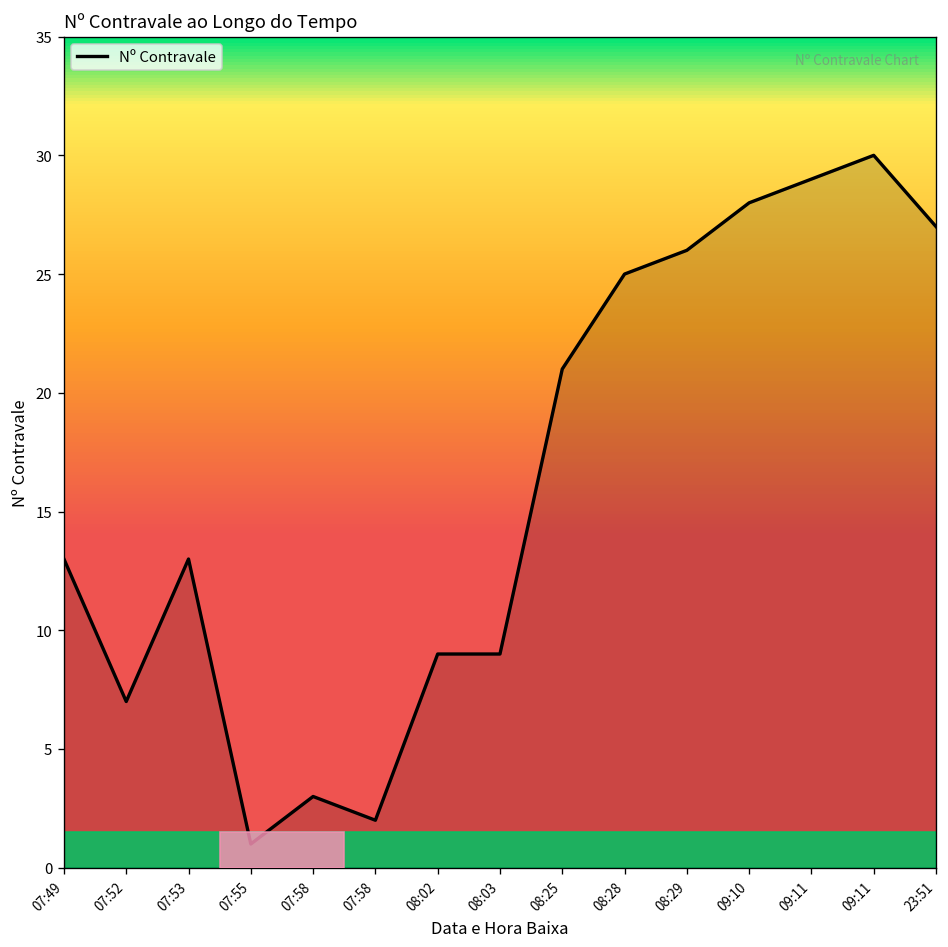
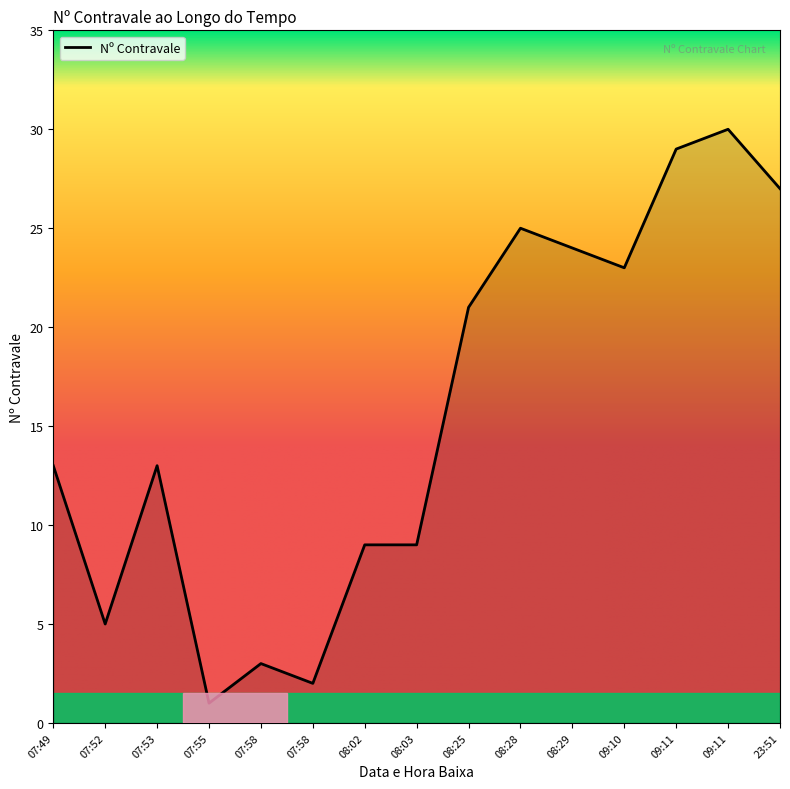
07:52: 7 -> 5
08:29: 26 -> 24
09:10: 28 -> 23
